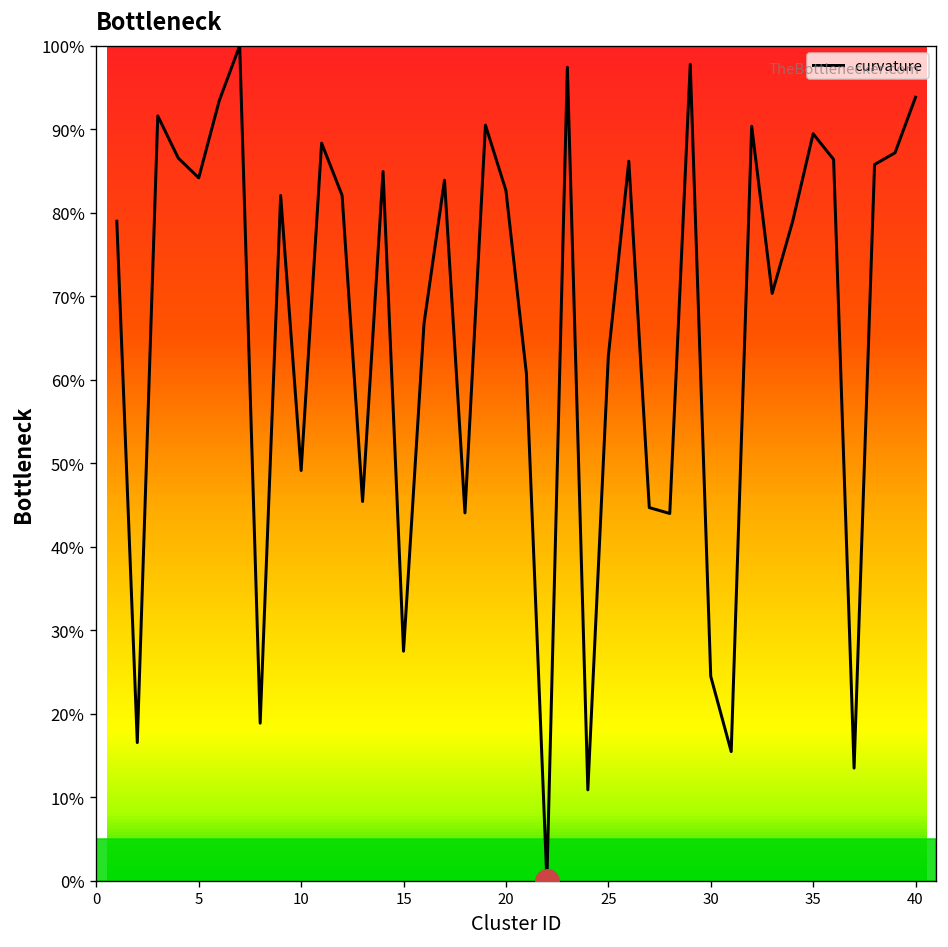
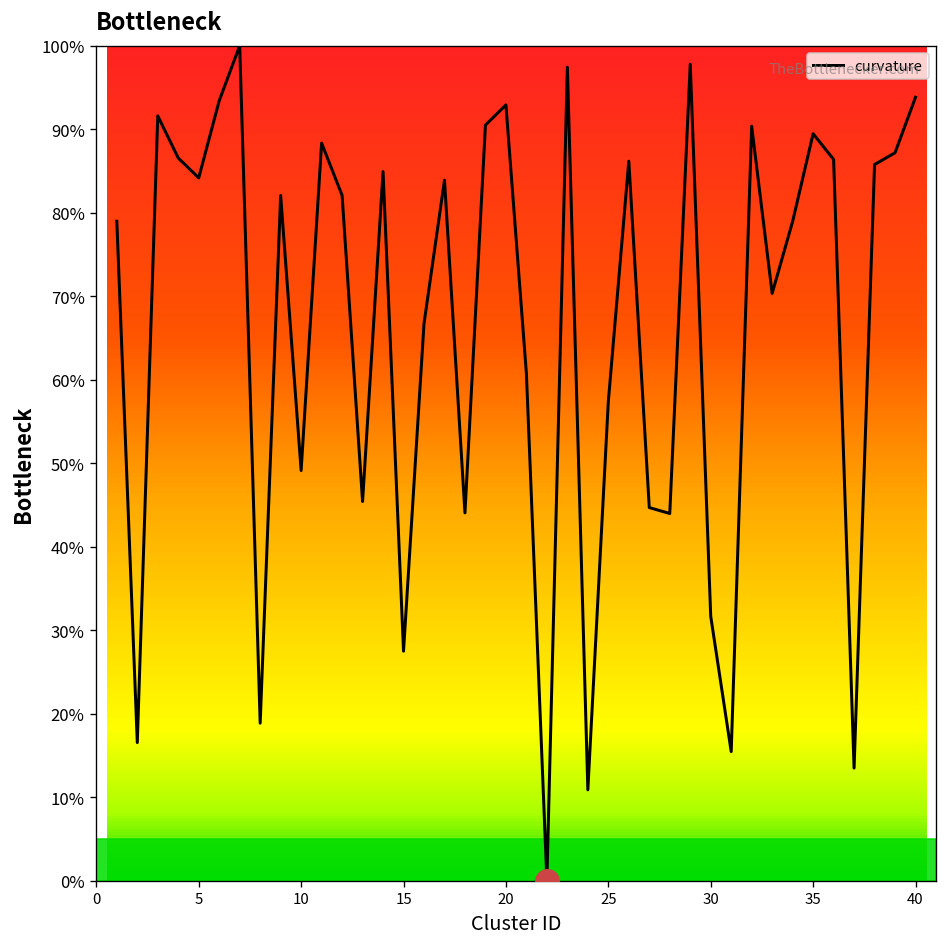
curvature, 20: 83% -> 93%
curvature, 25: 63% -> 57%
curvature, 30: 24% -> 32%
